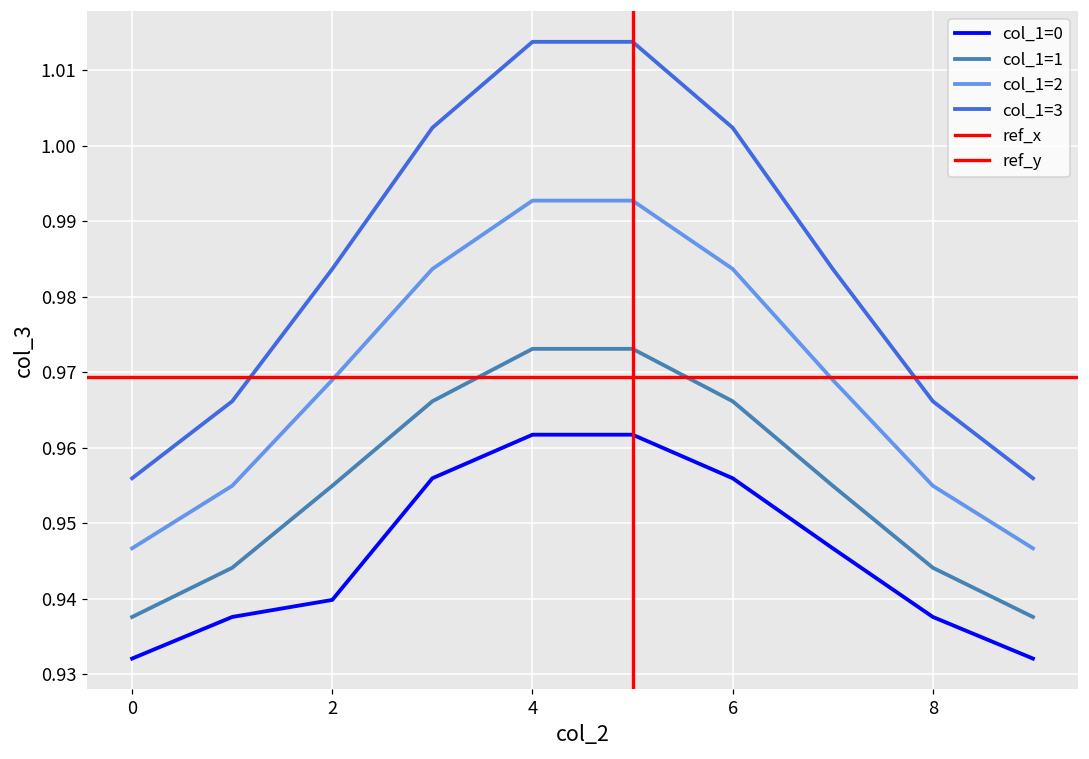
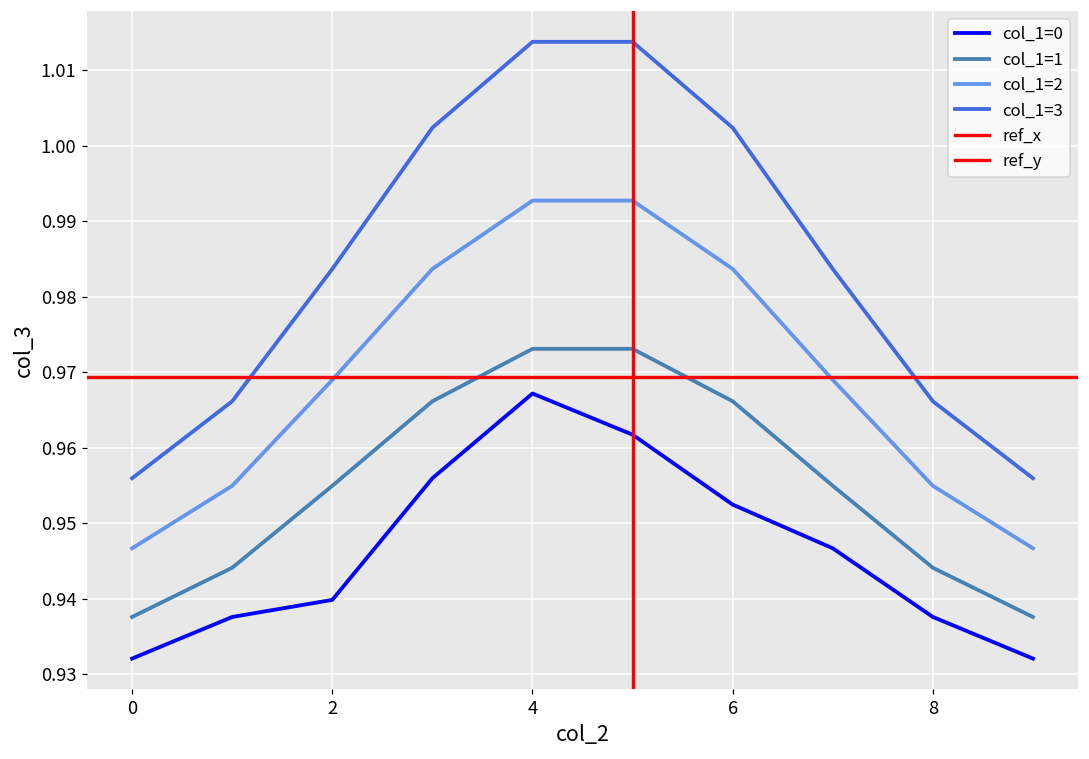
col_1=0, 4: 0.962 -> 0.967
col_1=0, 6: 0.956 -> 0.952
